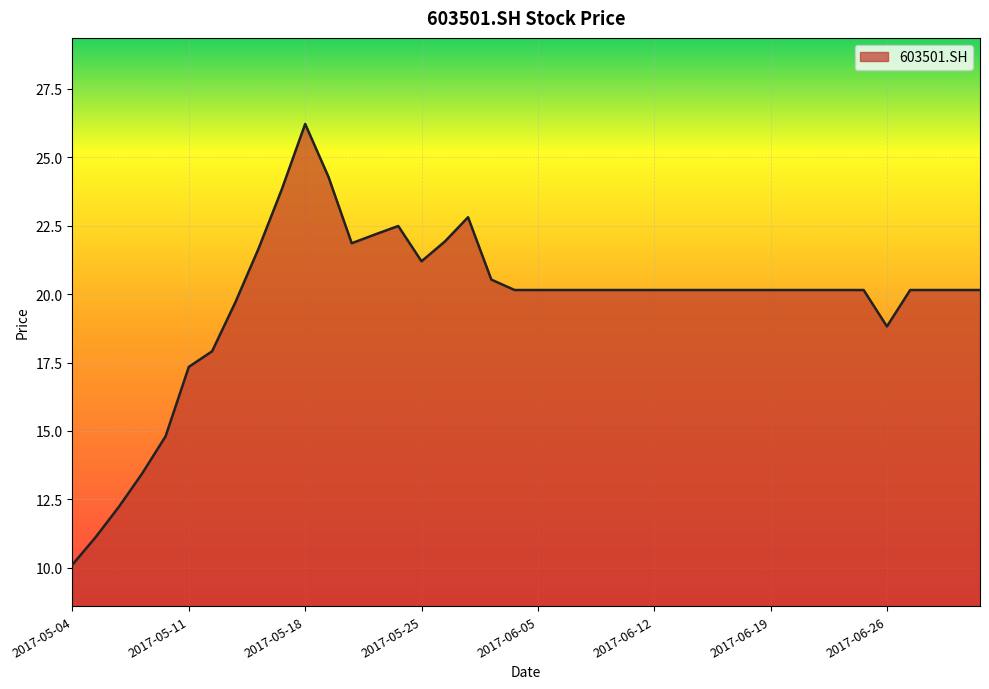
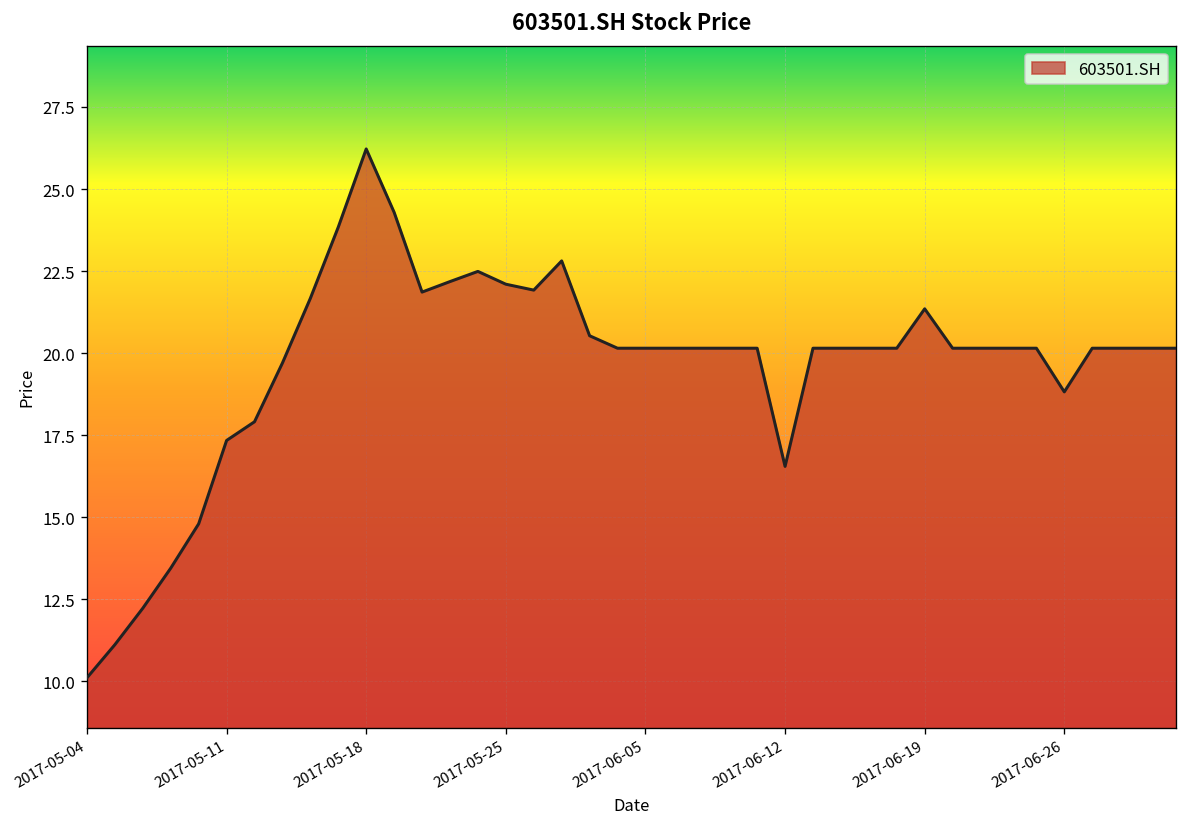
2017-05-25: 21.2 -> 22.1
2017-06-12: 20.2 -> 16.6
2017-06-19: 20.2 -> 21.4
